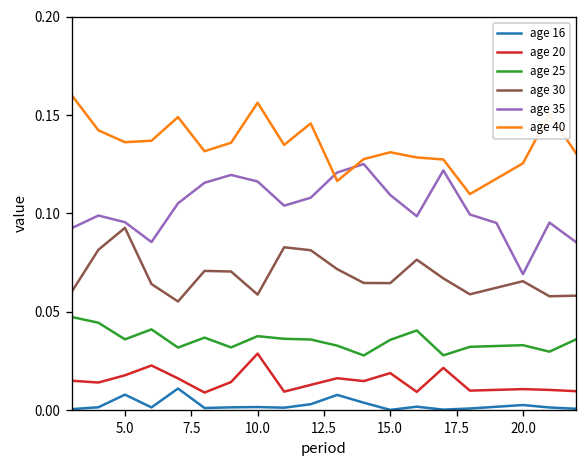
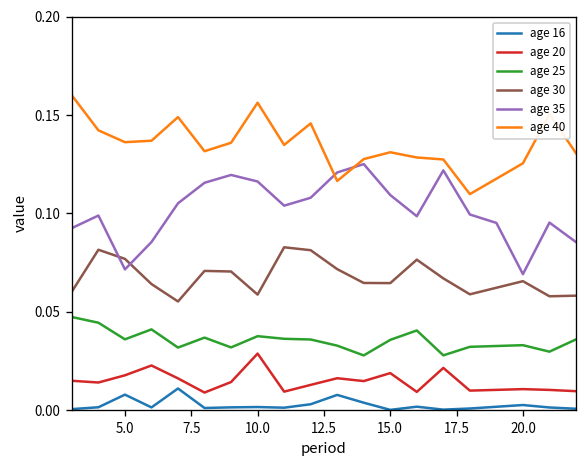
age 30, 5.0: 0.093 -> 0.077
age 35, 5.0: 0.096 -> 0.072
